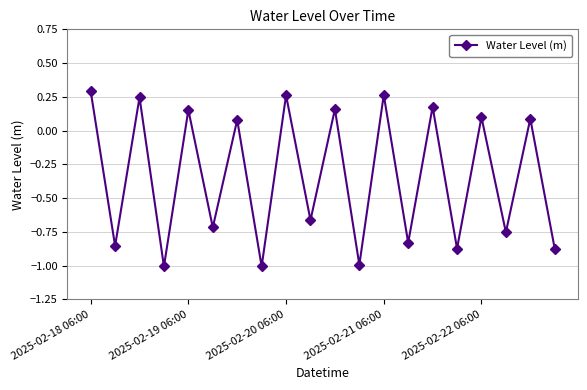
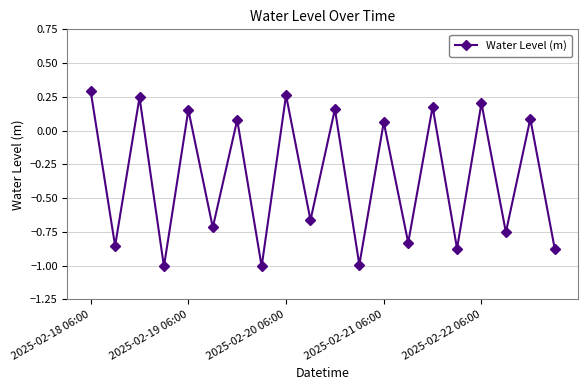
2025-02-21 06:00: 0.26 -> 0.06
2025-02-22 06:00: 0.10 -> 0.20
